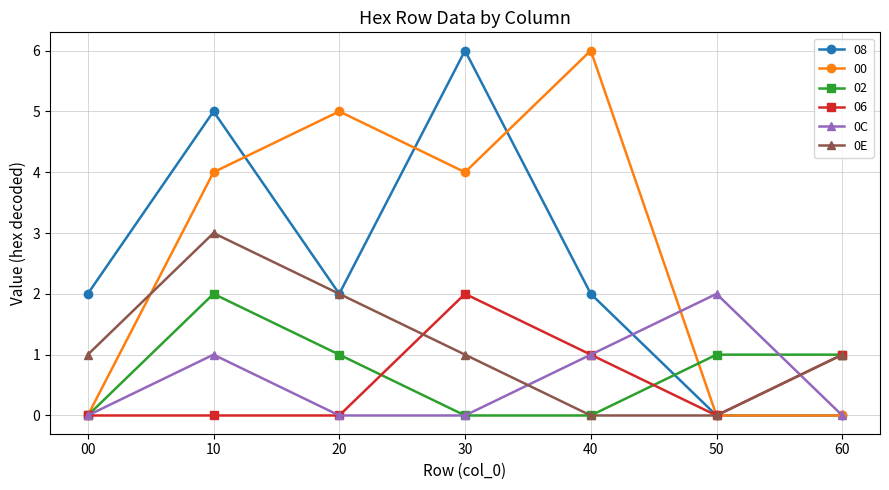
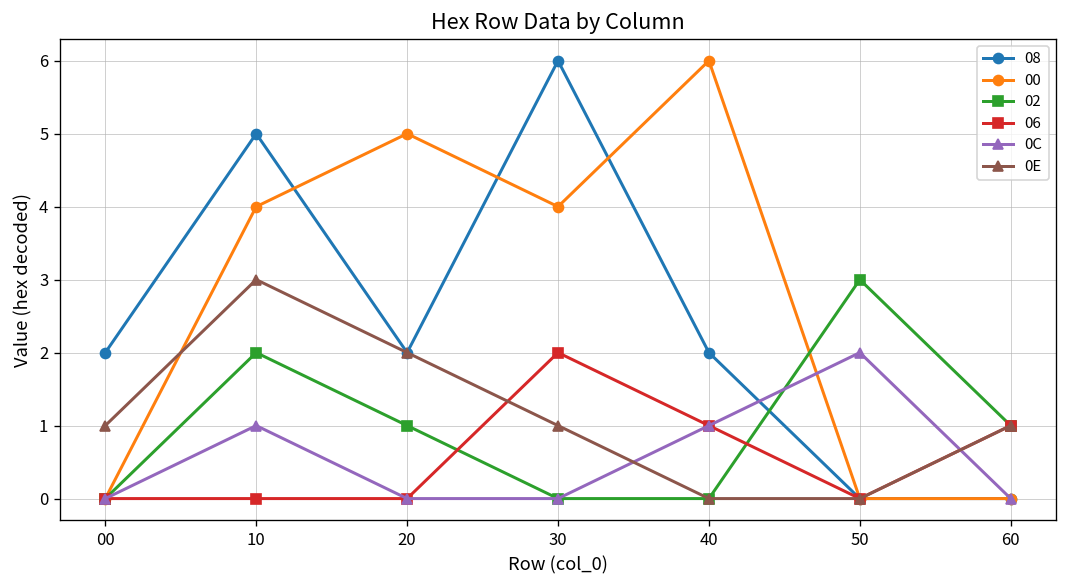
02, 50: 1 -> 3
